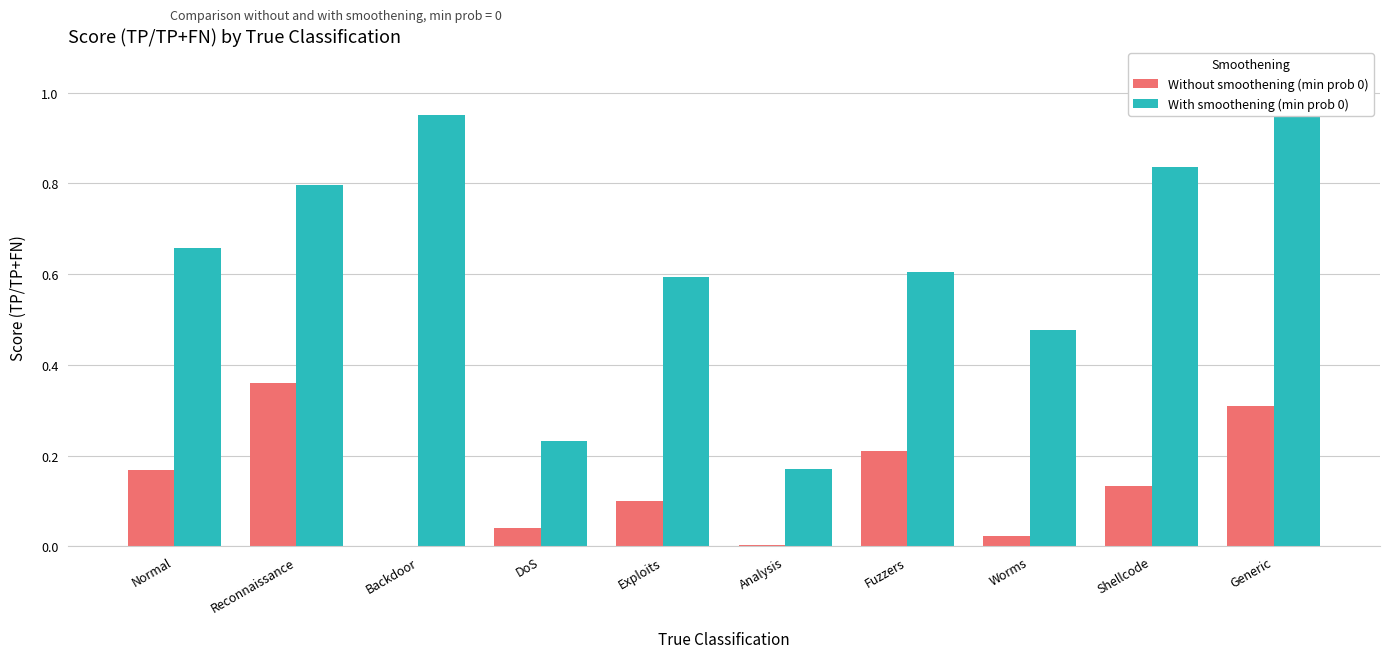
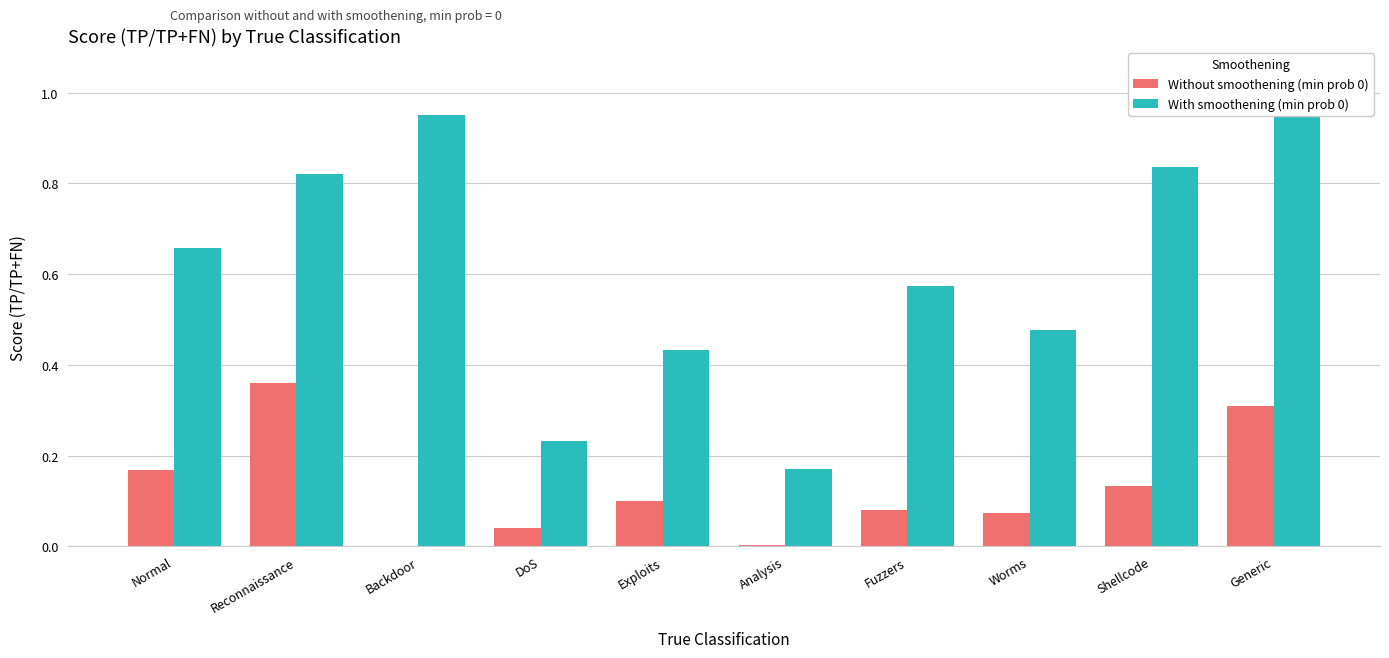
With smoothening (min prob 0), Reconnaissance: 0.80 -> 0.82
With smoothening (min prob 0), Exploits: 0.59 -> 0.43
Without smoothening (min prob 0), Fuzzers: 0.21 -> 0.08
With smoothening (min prob 0), Fuzzers: 0.60 -> 0.57
Without smoothening (min prob 0), Worms: 0.02 -> 0.07
